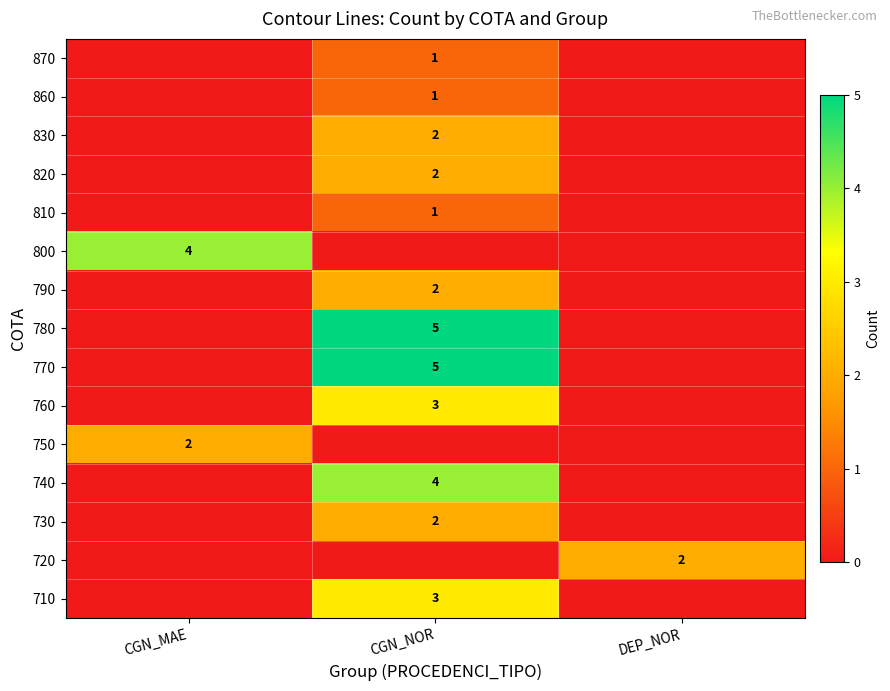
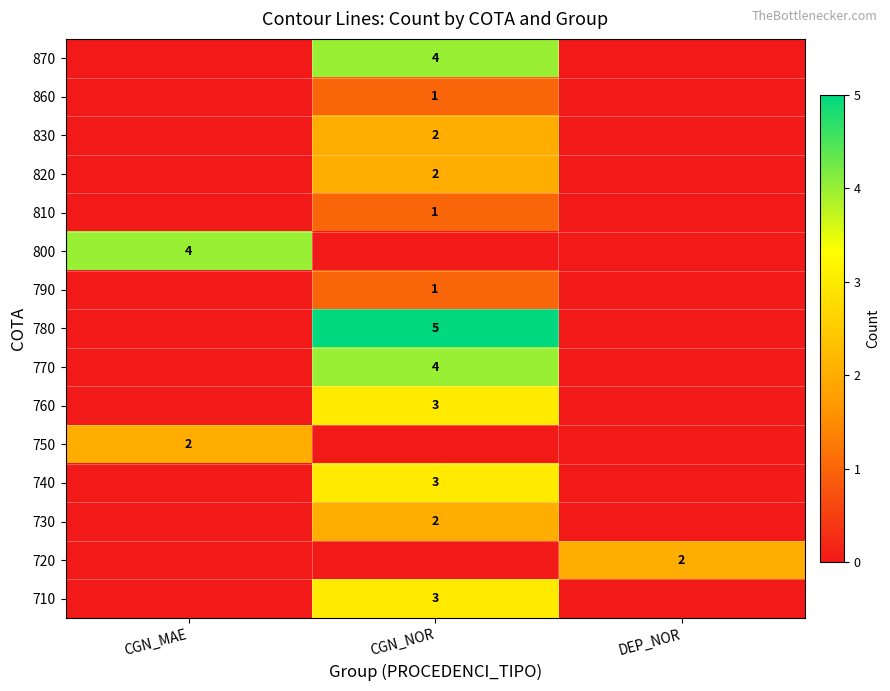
870, CGN_NOR: 1 -> 4
790, CGN_NOR: 2 -> 1
770, CGN_NOR: 5 -> 4
740, CGN_NOR: 4 -> 3
